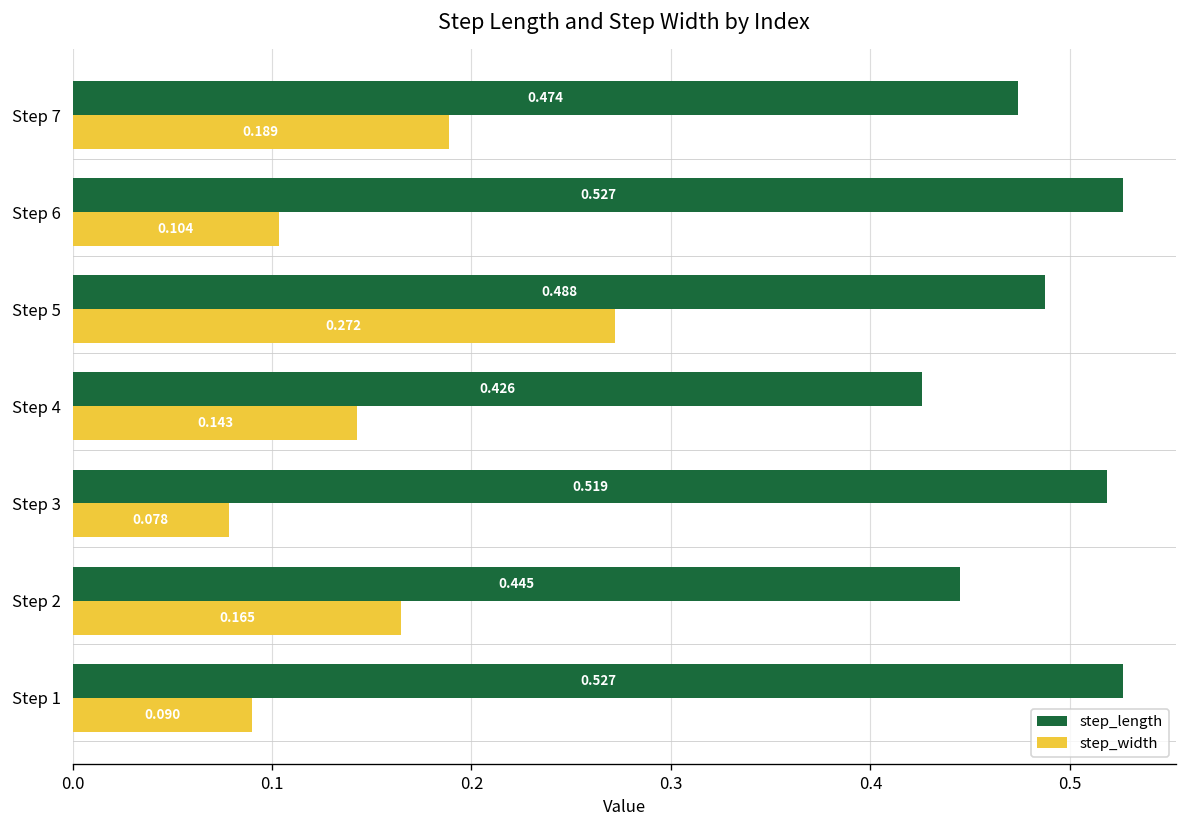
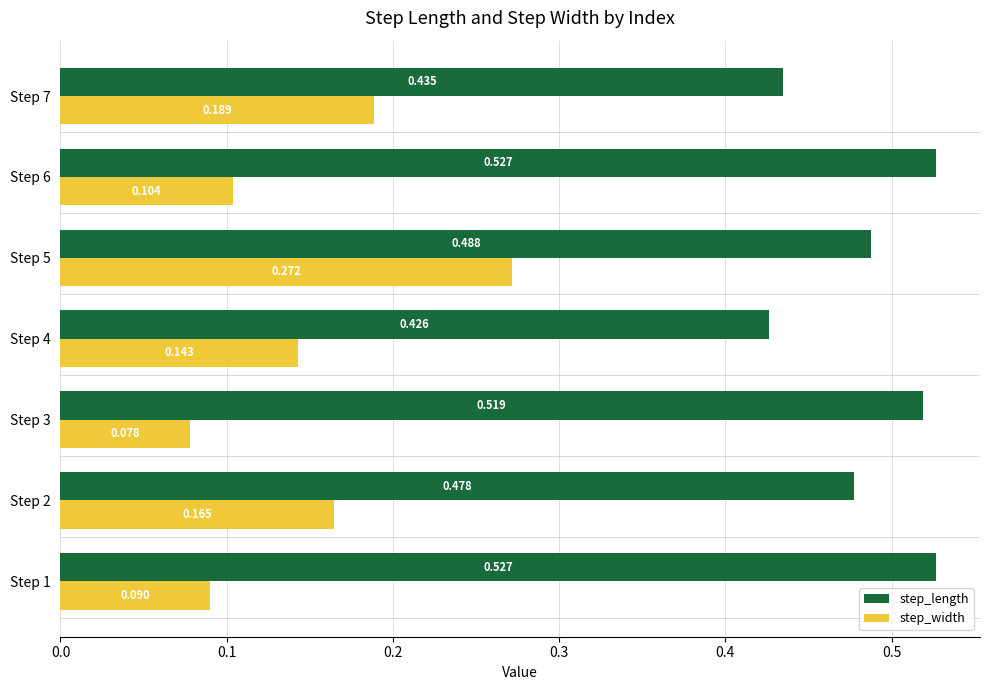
step_length, Step 7: 0.474 -> 0.435
step_length, Step 2: 0.445 -> 0.478
